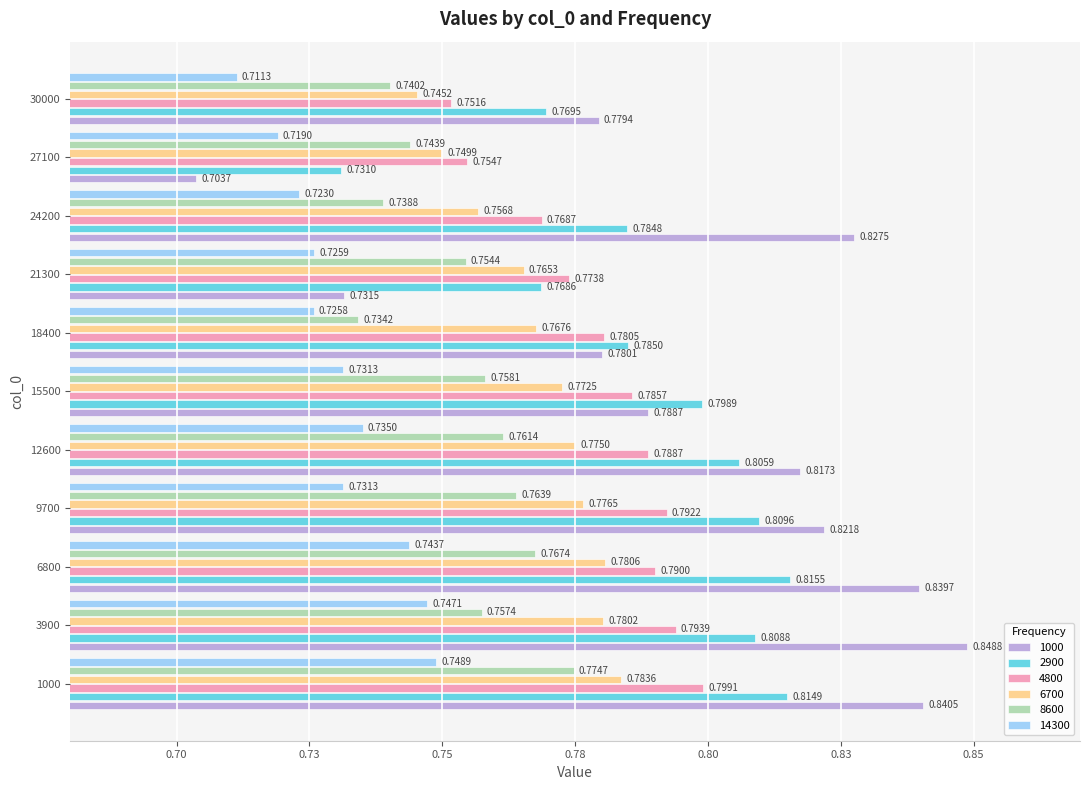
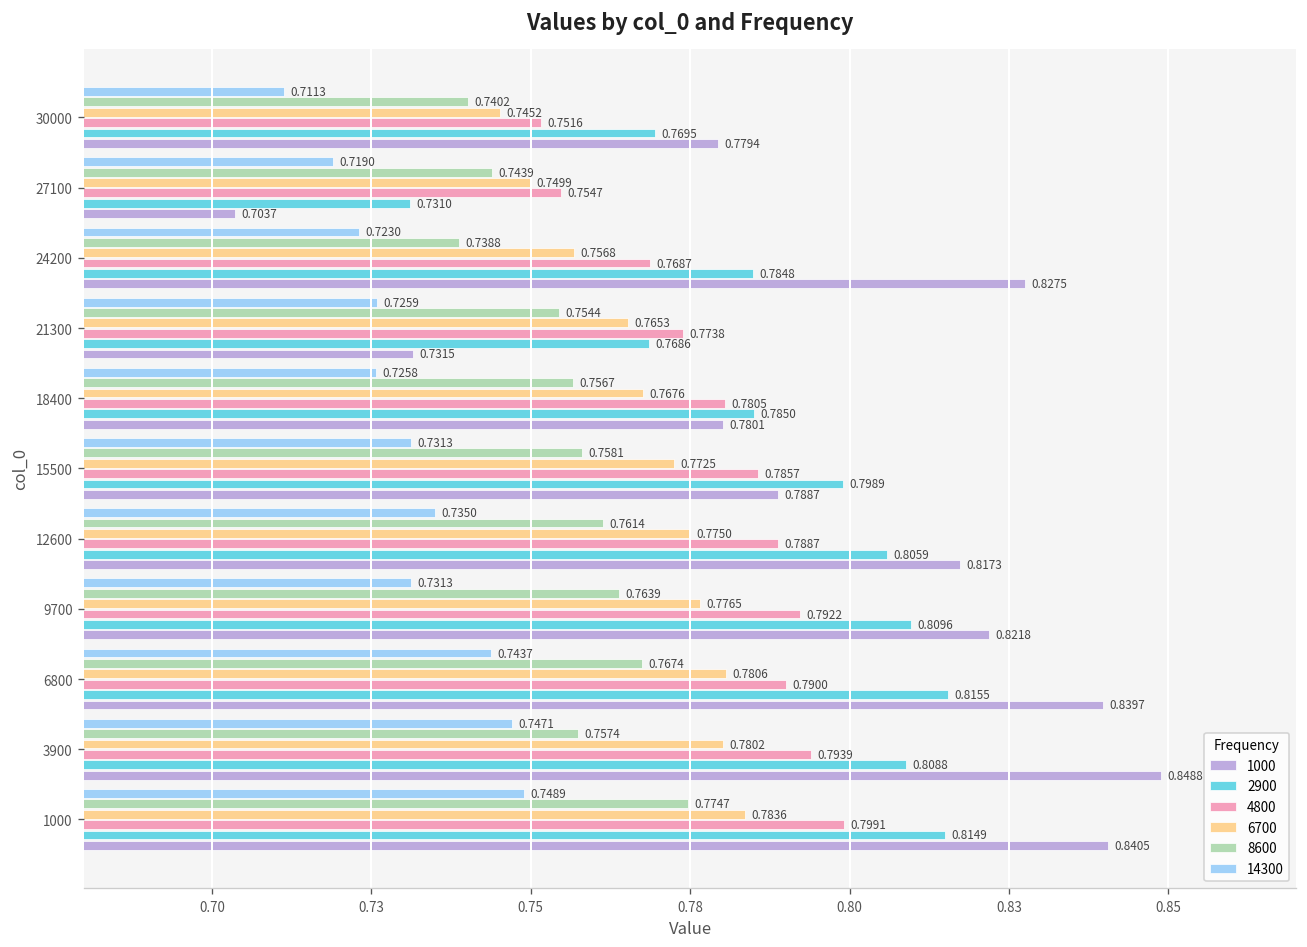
8600, 18400: 0.7342 -> 0.7567
